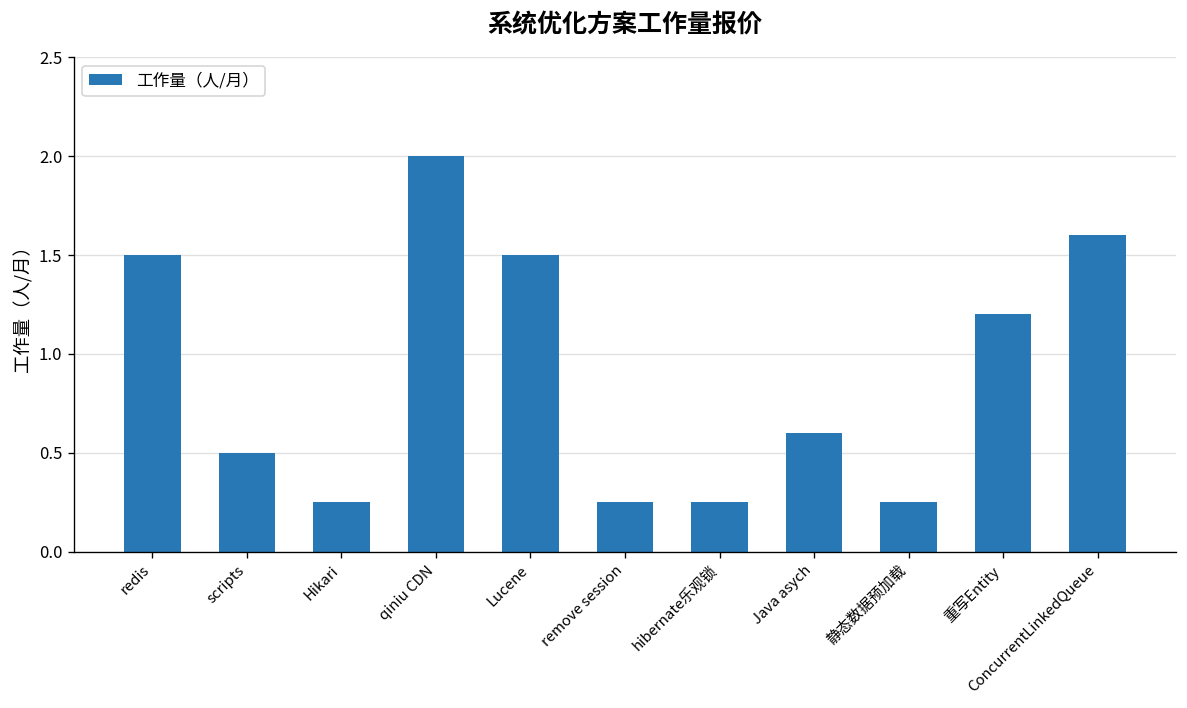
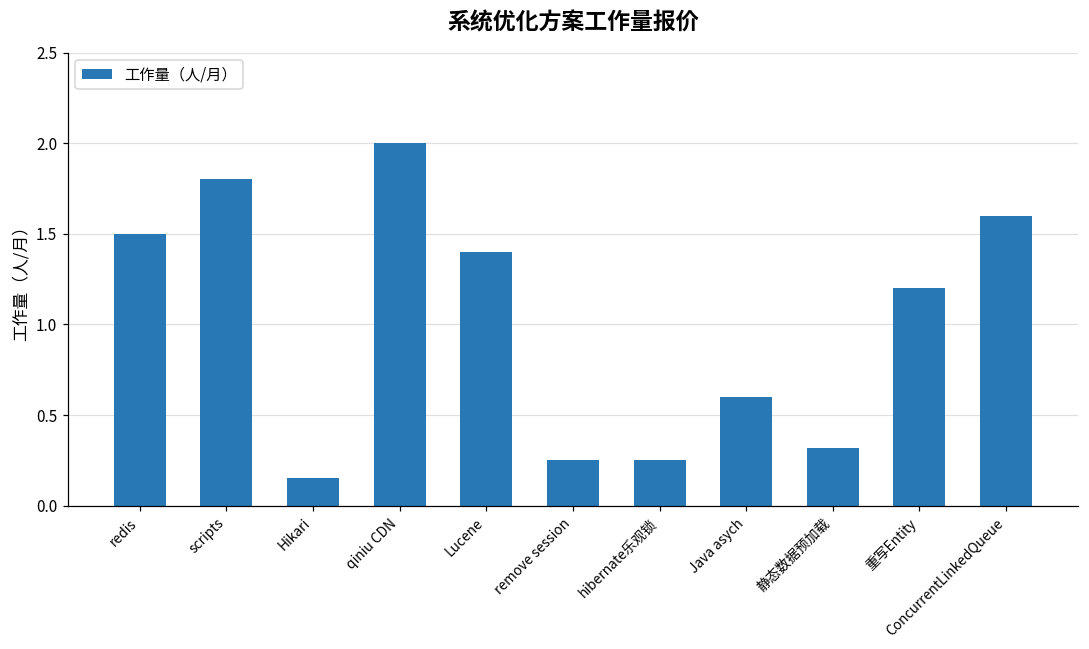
scripts: 0.5 -> 1.8
Hikari: 0.25 -> 0.15
Lucene: 1.5 -> 1.4
静态数据预加载: 0.25 -> 0.32
